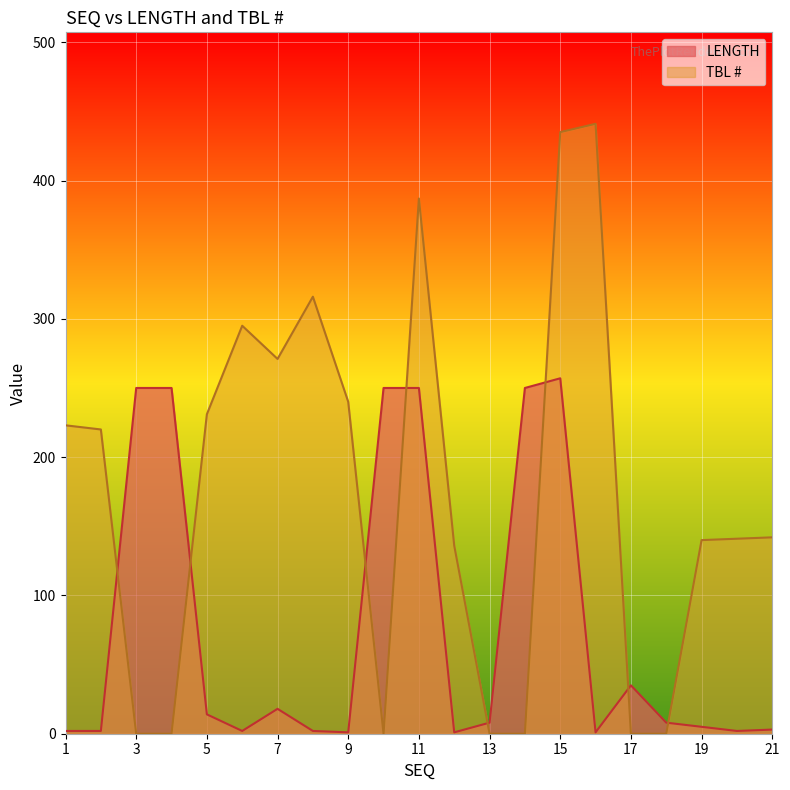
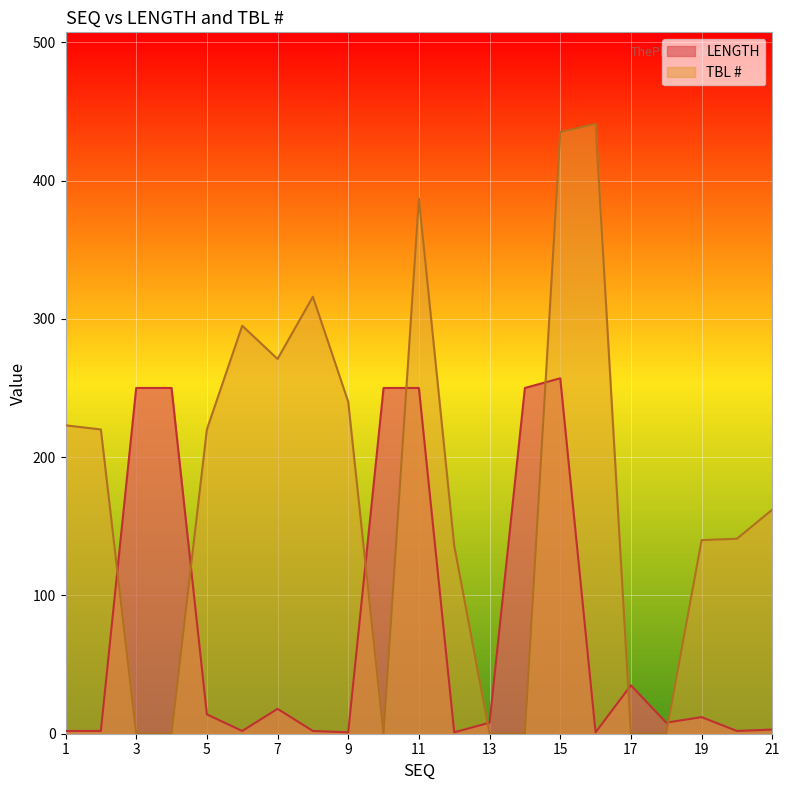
TBL #, 5: 231 -> 220
LENGTH, 19: 5 -> 12
TBL #, 21: 142 -> 162
